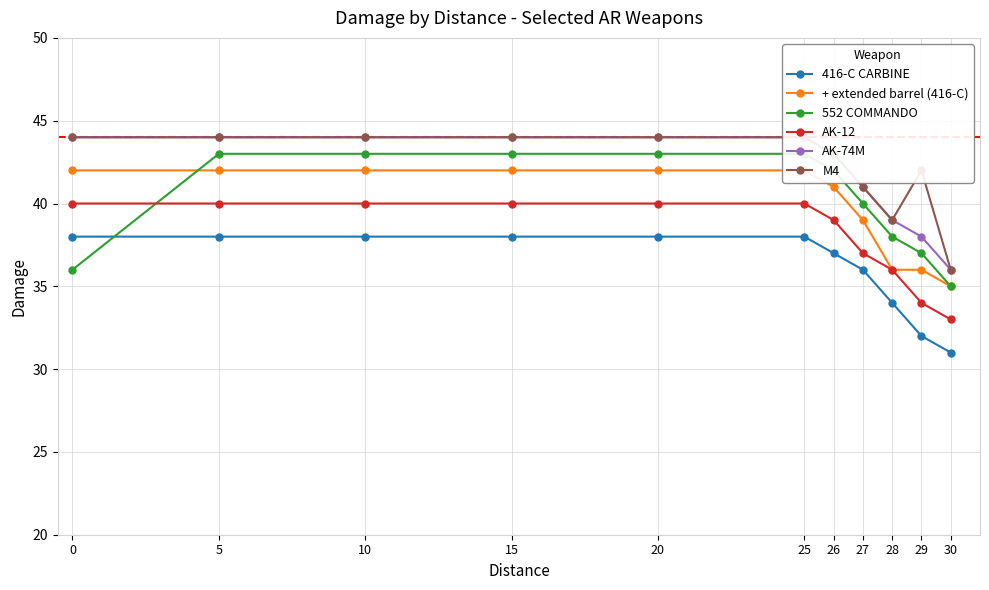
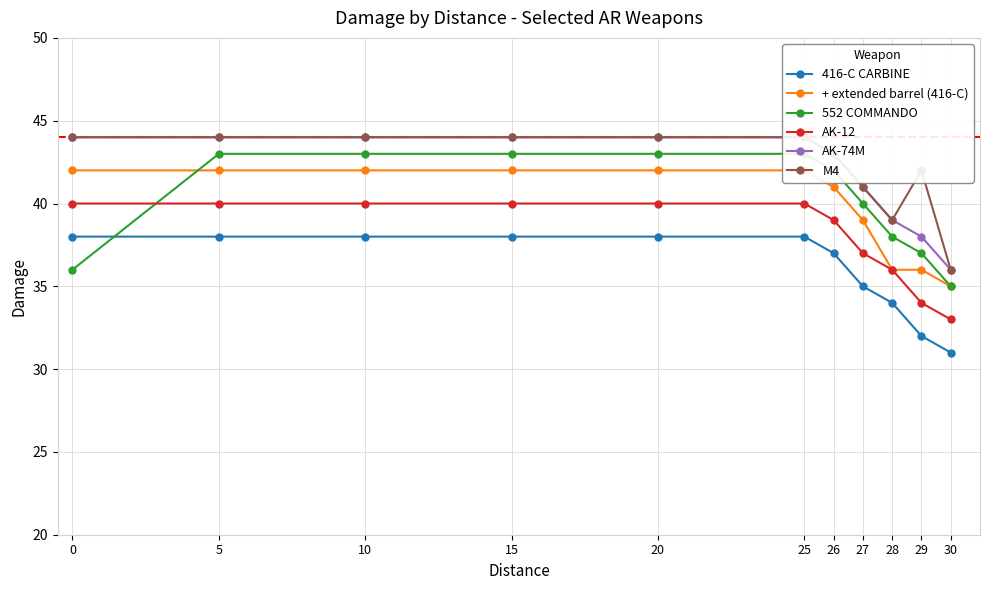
416-C CARBINE, 27: 36 -> 35
